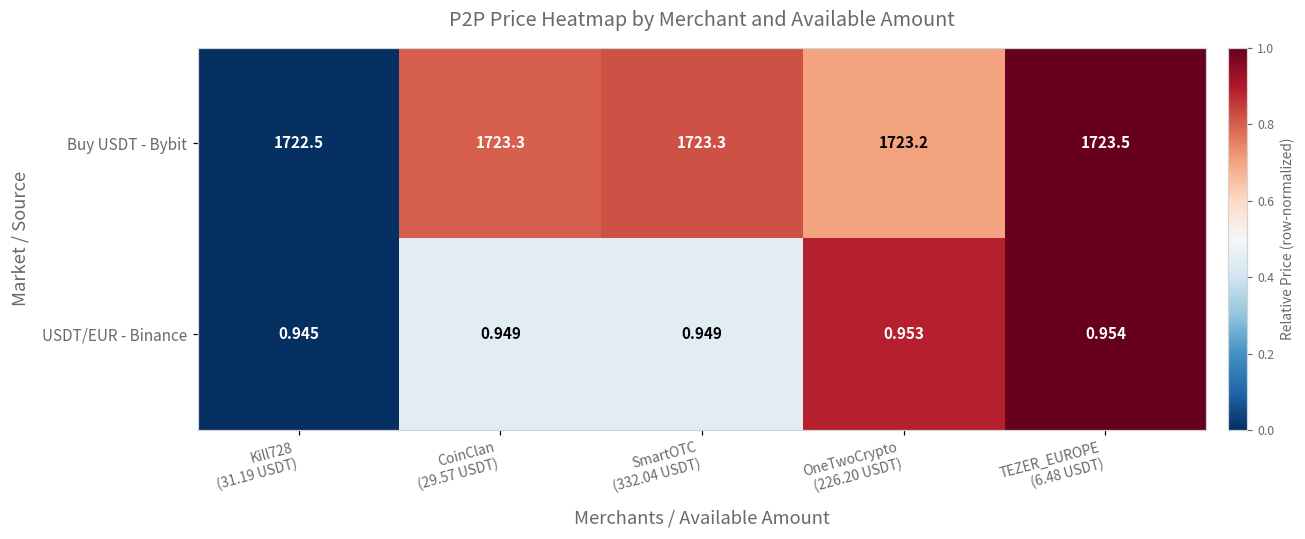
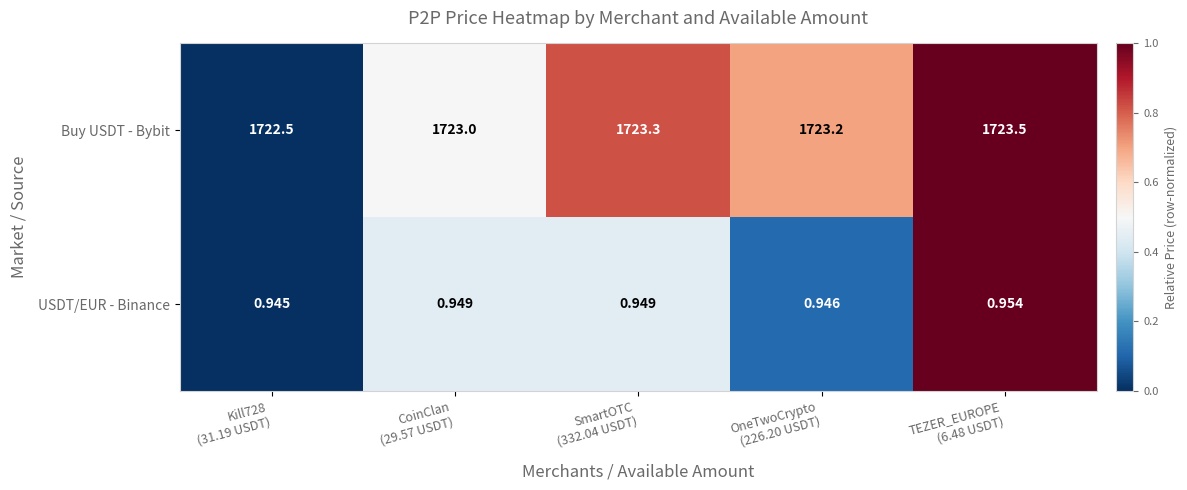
Buy USDT - Bybit, CoinClan (29.57 USDT): 1723.3 -> 1723.0
USDT/EUR - Binance, OneTwoCrypto (226.20 USDT): 0.953 -> 0.946
